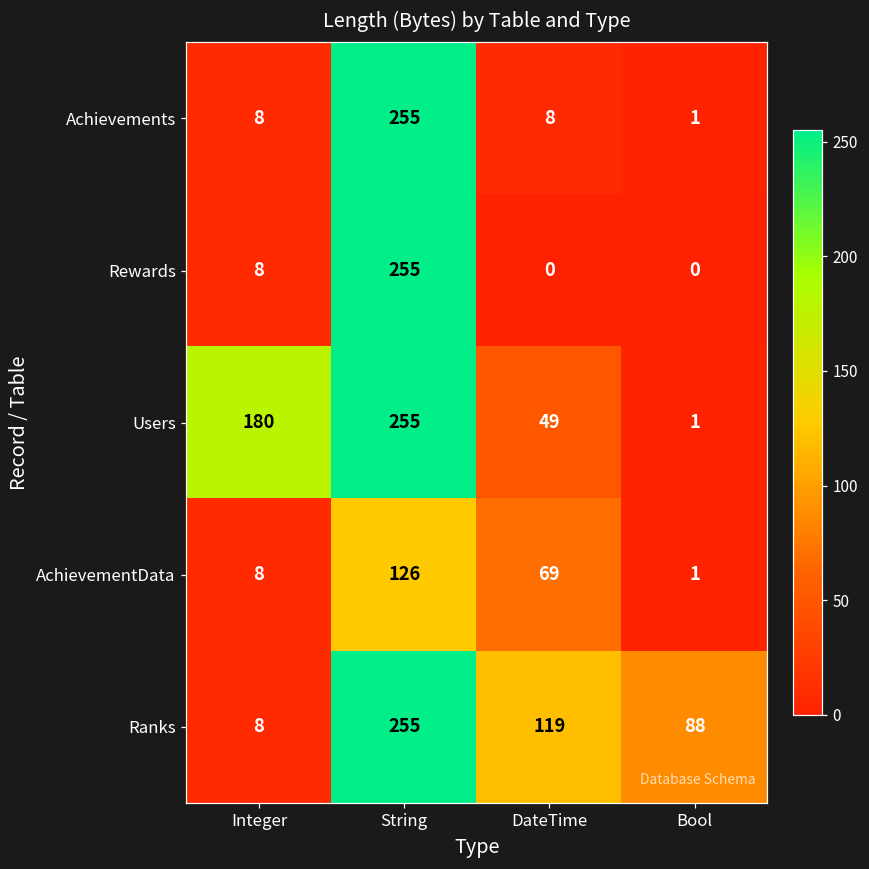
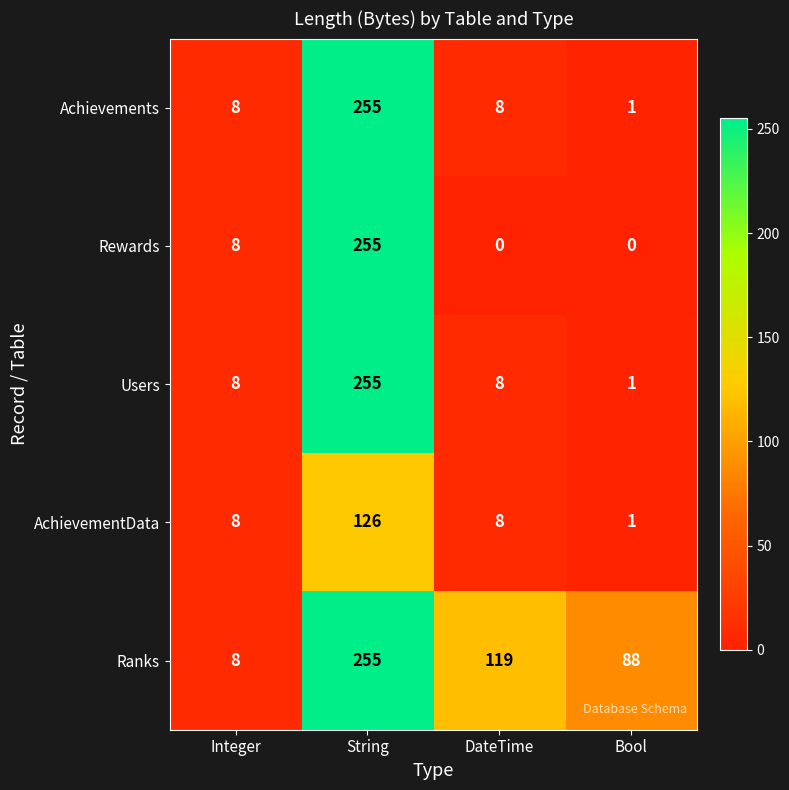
Users, Integer: 180 -> 8
Users, DateTime: 49 -> 8
AchievementData, DateTime: 69 -> 8
